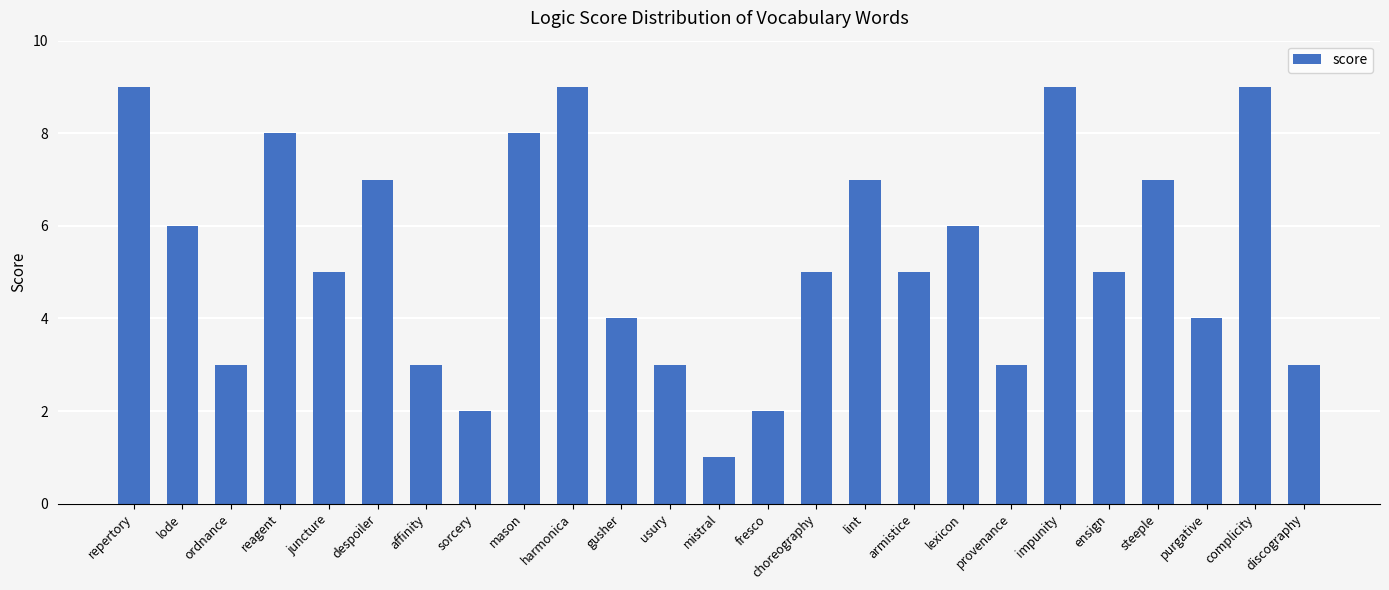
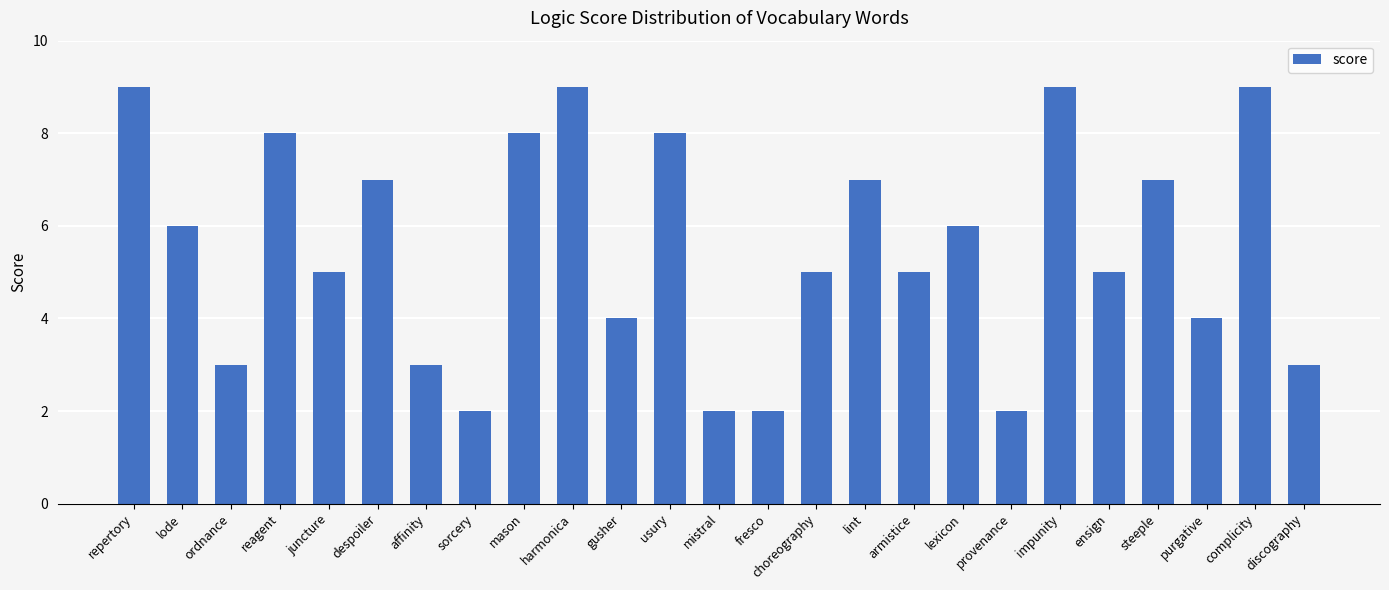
usury: 3 -> 8
mistral: 1 -> 2
provenance: 3 -> 2
